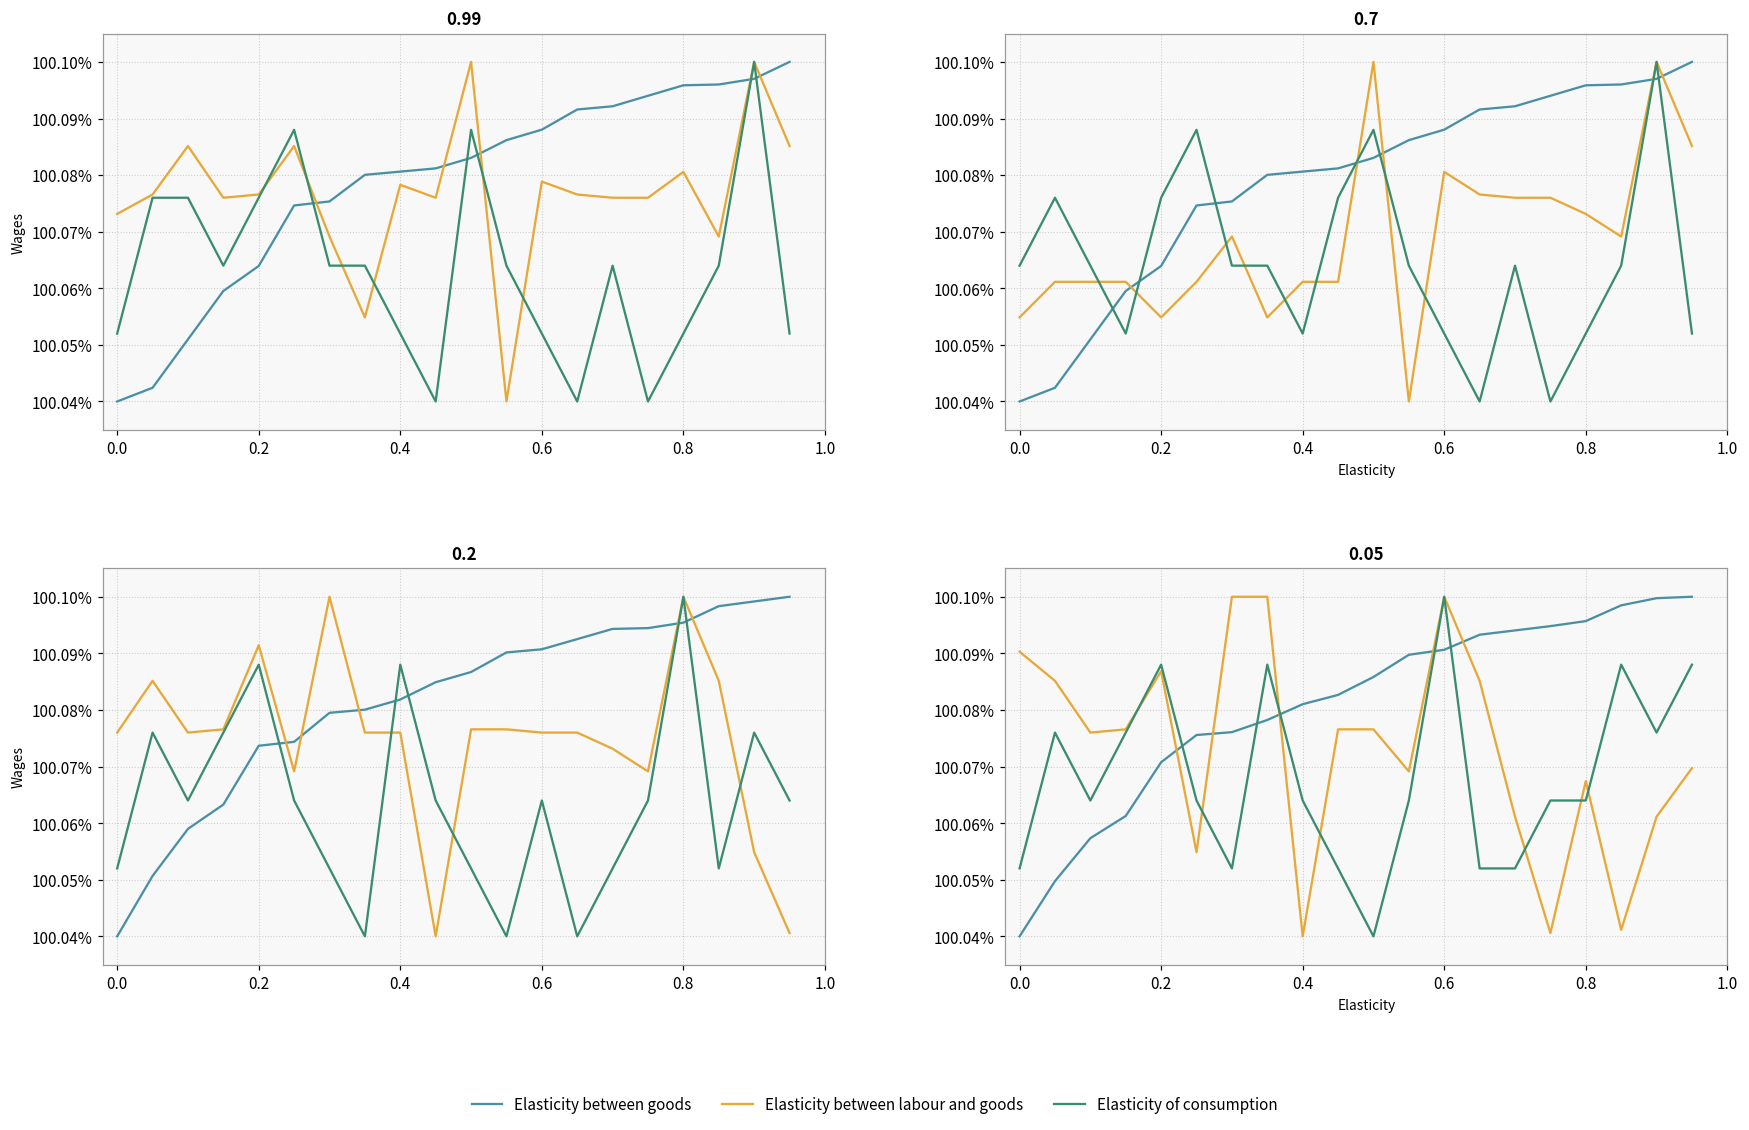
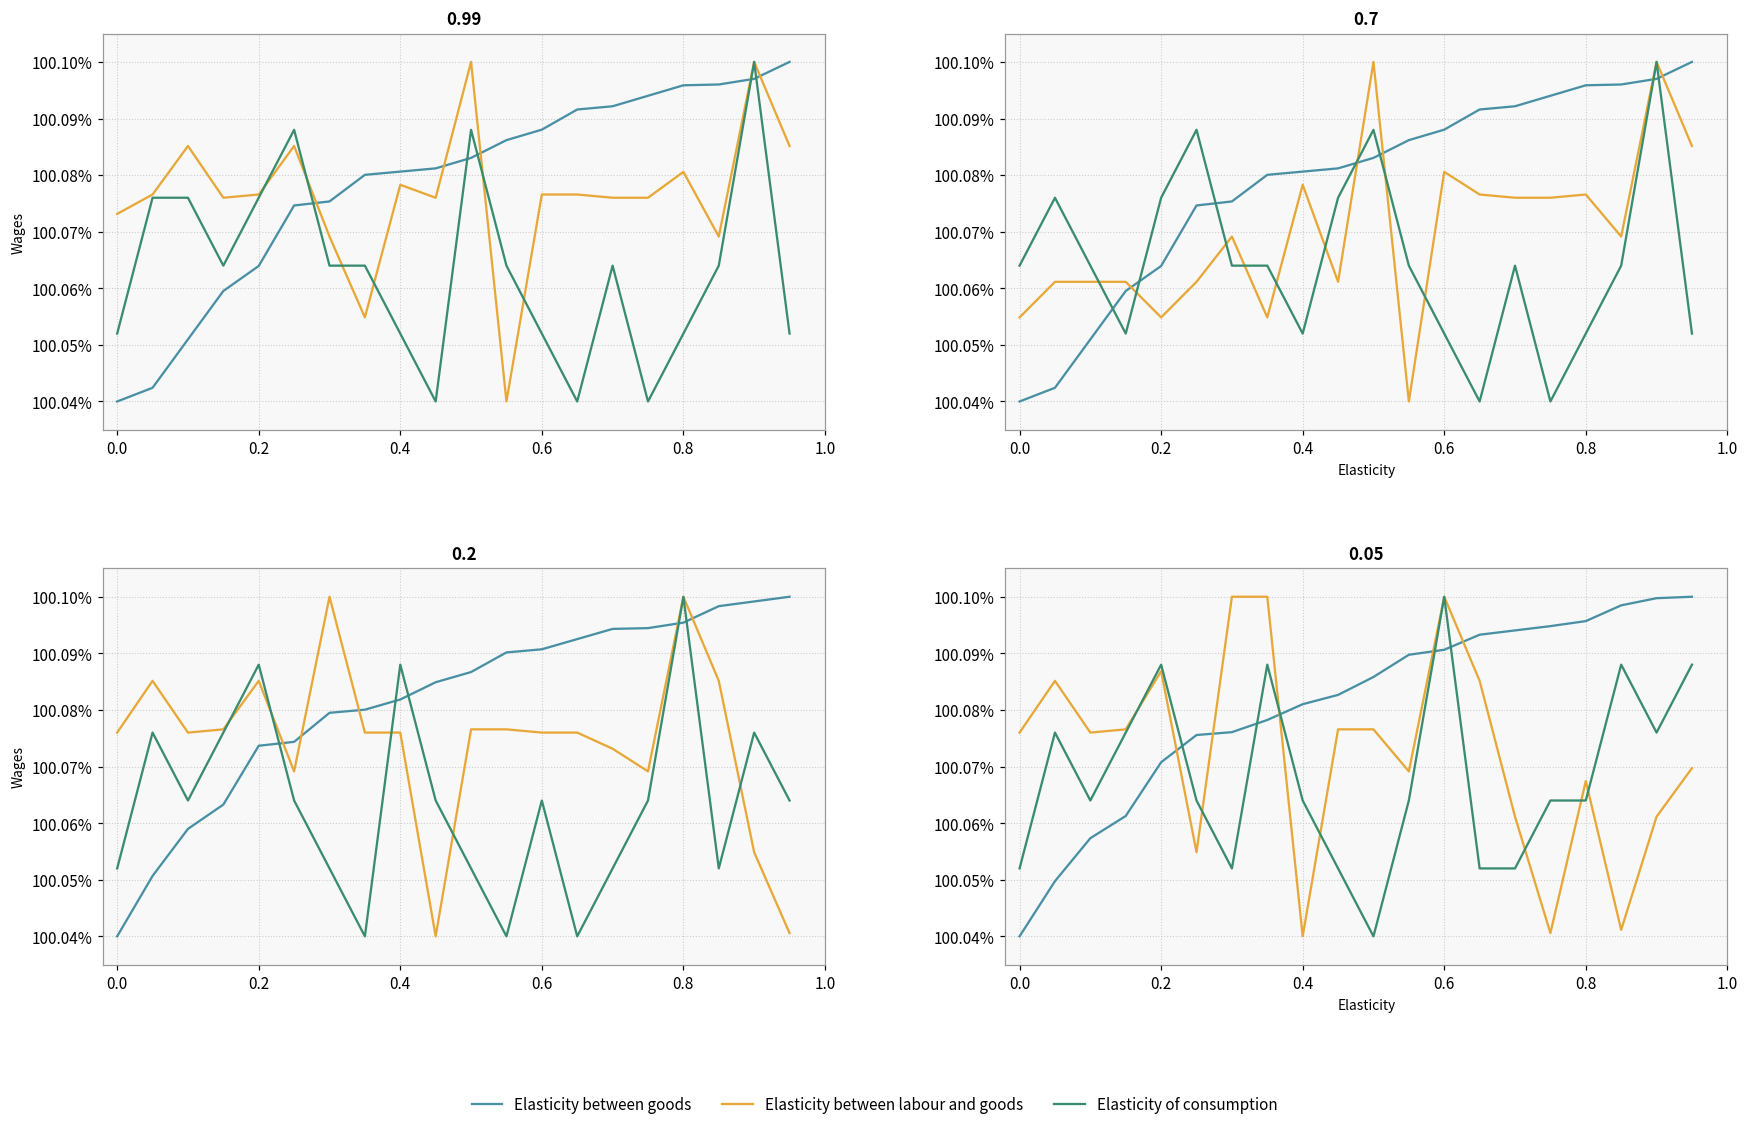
0.99, Elasticity between labour and goods, 0.6: 100.079% -> 100.077%
0.7, Elasticity between labour and goods, 0.4: 100.061% -> 100.078%
0.7, Elasticity between labour and goods, 0.8: 100.073% -> 100.077%
0.2, Elasticity between labour and goods, 0.2: 100.091% -> 100.085%
0.05, Elasticity between labour and goods, 0.0: 100.090% -> 100.076%
